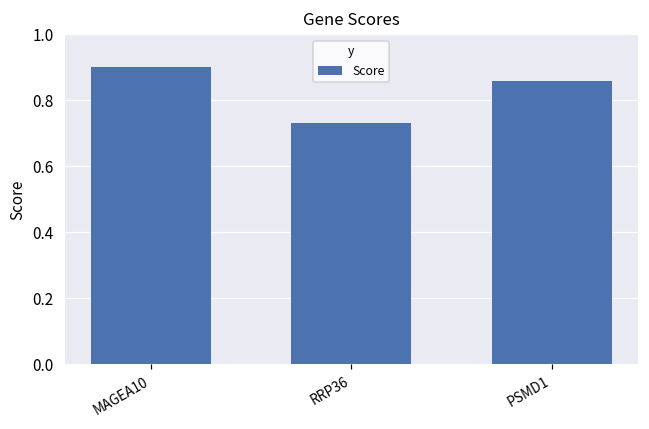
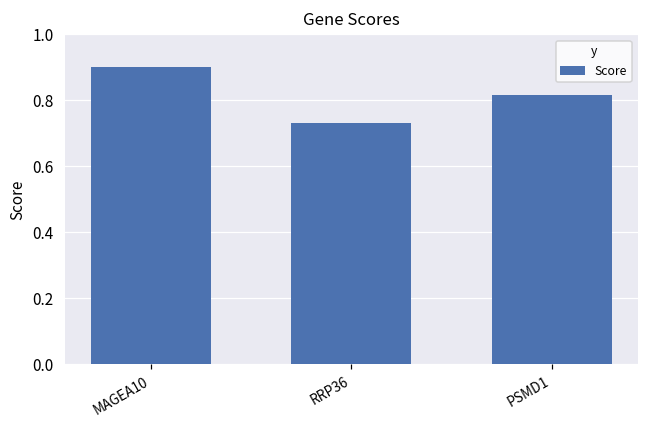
PSMD1: 0.86 -> 0.82
